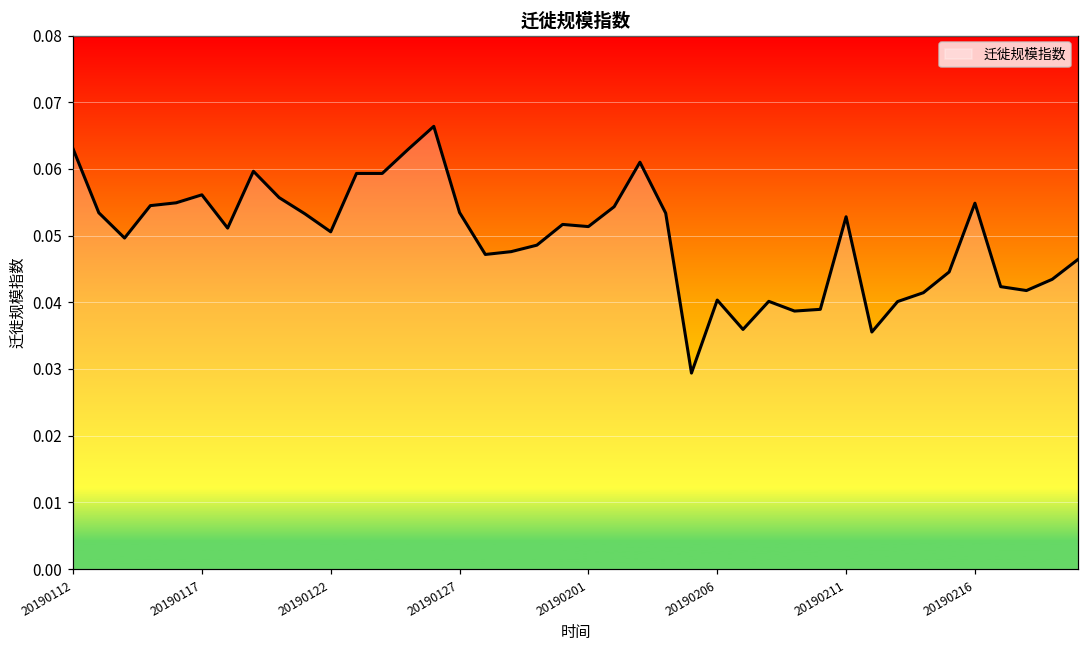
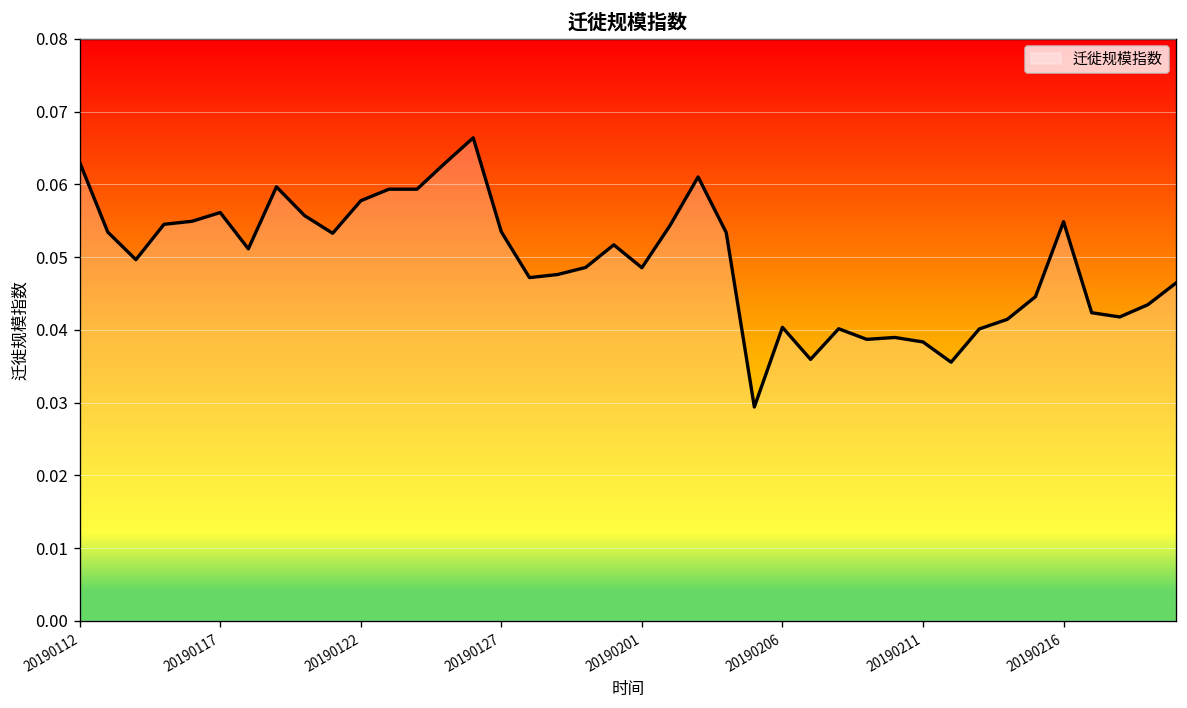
20190122: 0.051 -> 0.058
20190201: 0.051 -> 0.049
20190211: 0.053 -> 0.038
